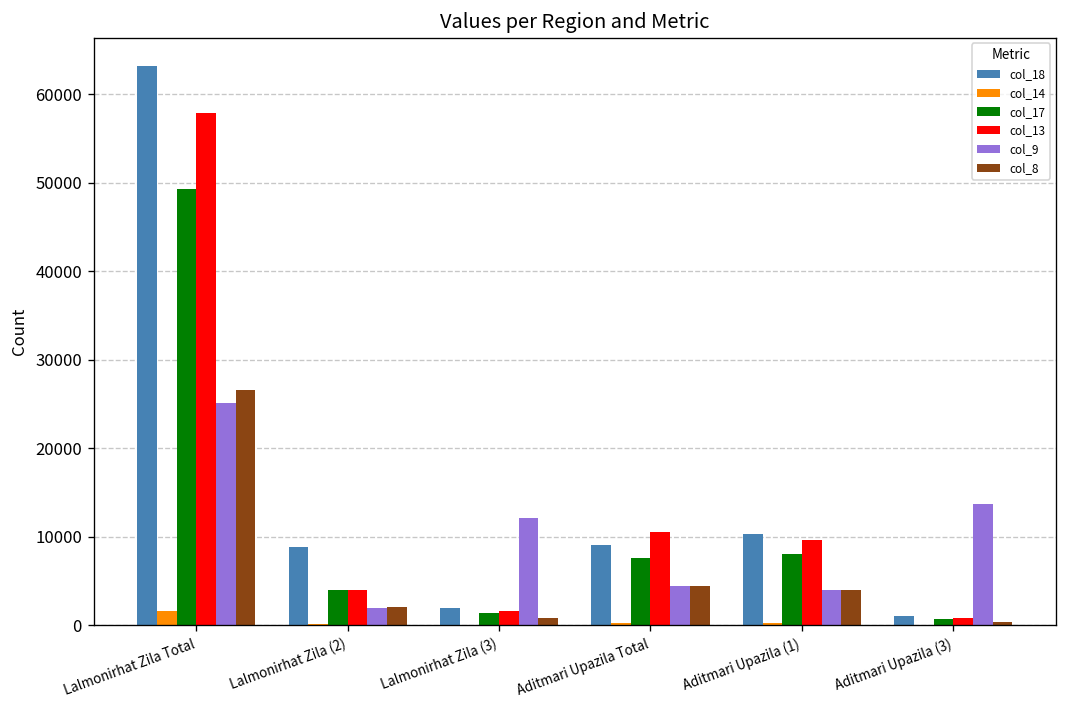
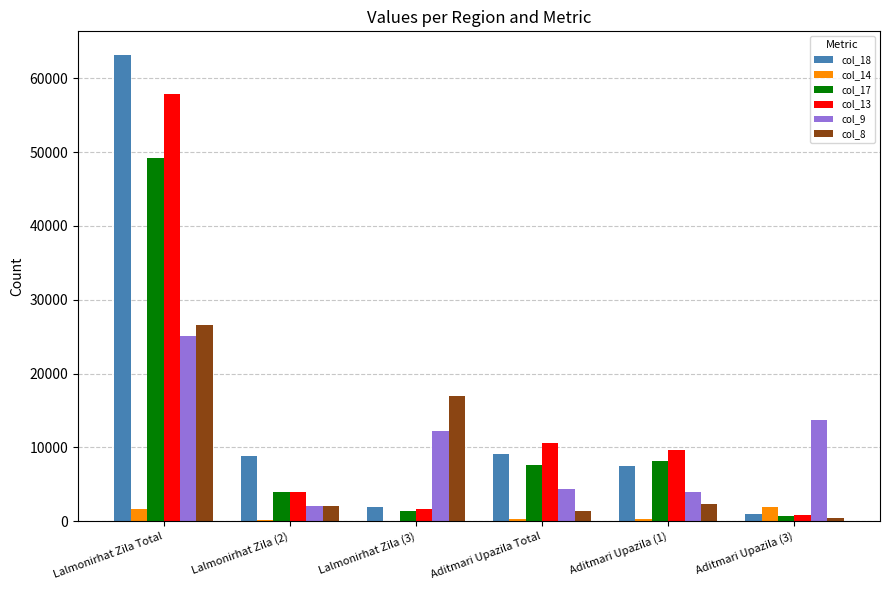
col_8, Lalmonirhat Zila (3): 1000 -> 17000
col_8, Aditmari Upazila Total: 4000 -> 1000
col_18, Aditmari Upazila (1): 10000 -> 8000
col_8, Aditmari Upazila (1): 4000 -> 2000
col_14, Aditmari Upazila (3): 0 -> 2000
